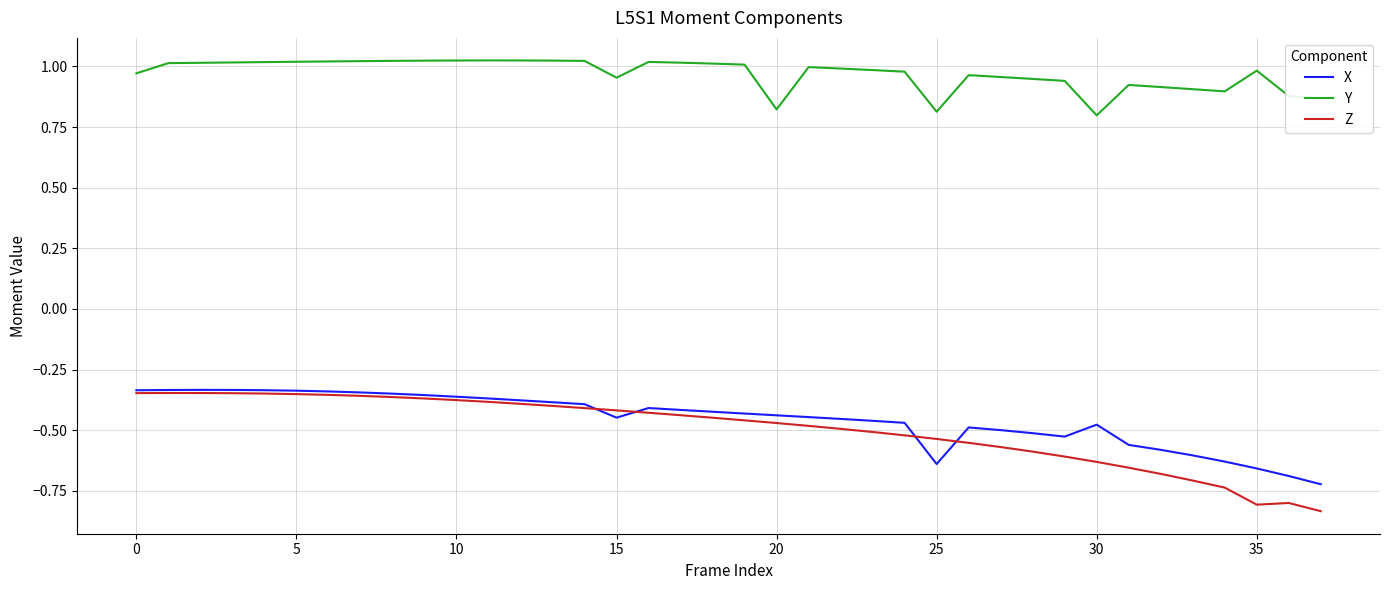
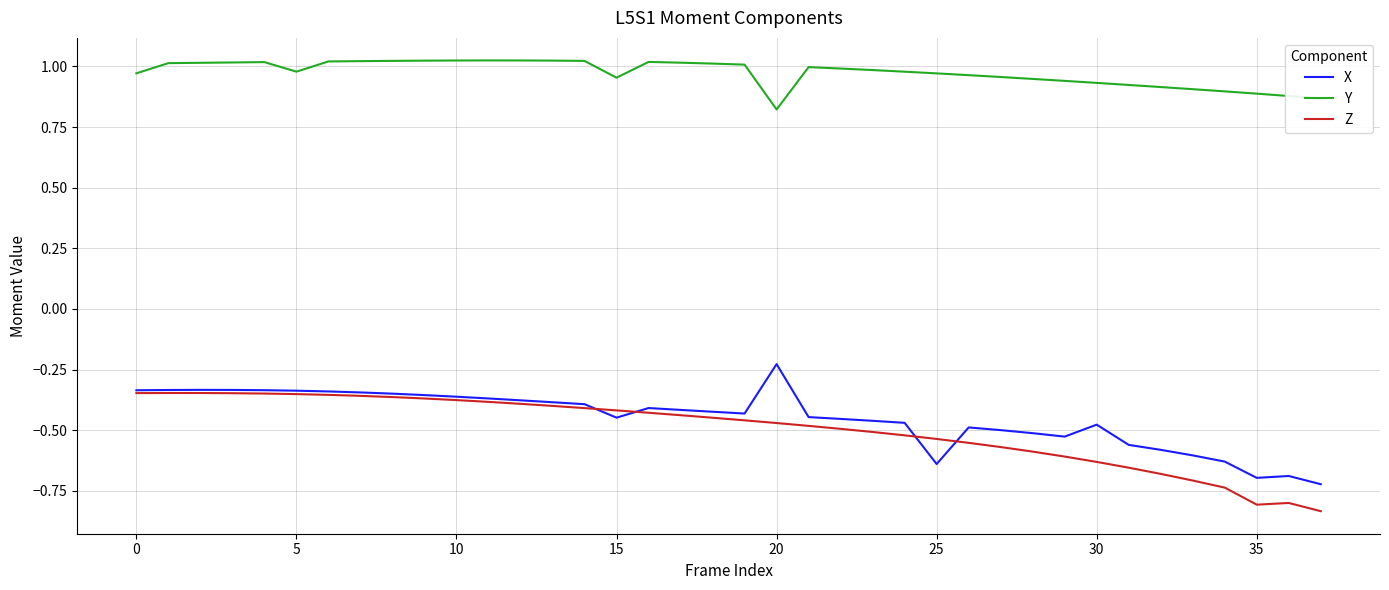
Y, 5: 1.02 -> 0.98
X, 20: -0.44 -> -0.23
Y, 25: 0.81 -> 0.97
Y, 30: 0.80 -> 0.93
X, 35: -0.66 -> -0.70
Y, 35: 0.98 -> 0.89
